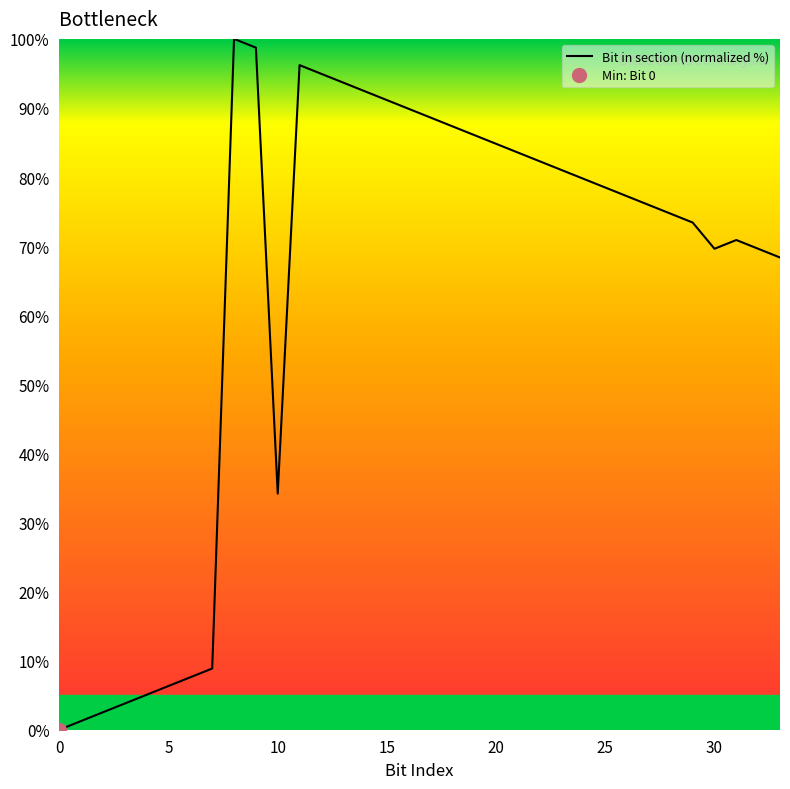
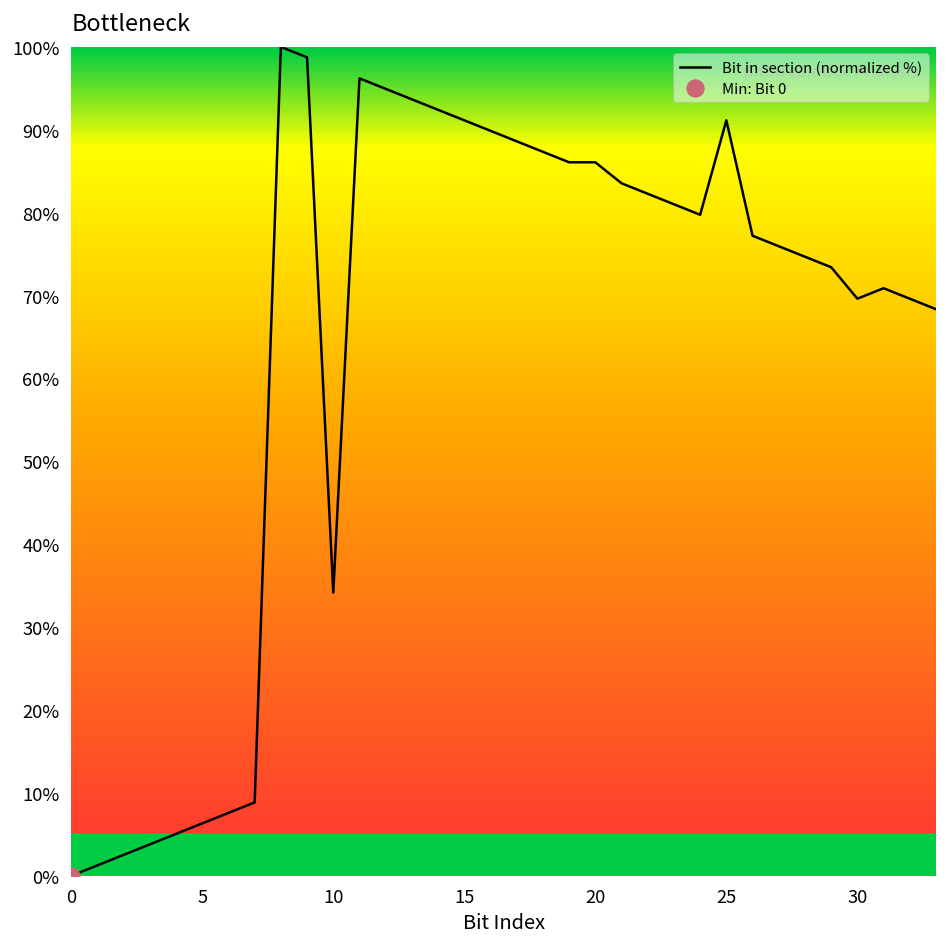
Bit in section (normalized %), 20: 85% -> 86%
Bit in section (normalized %), 25: 78% -> 91%
